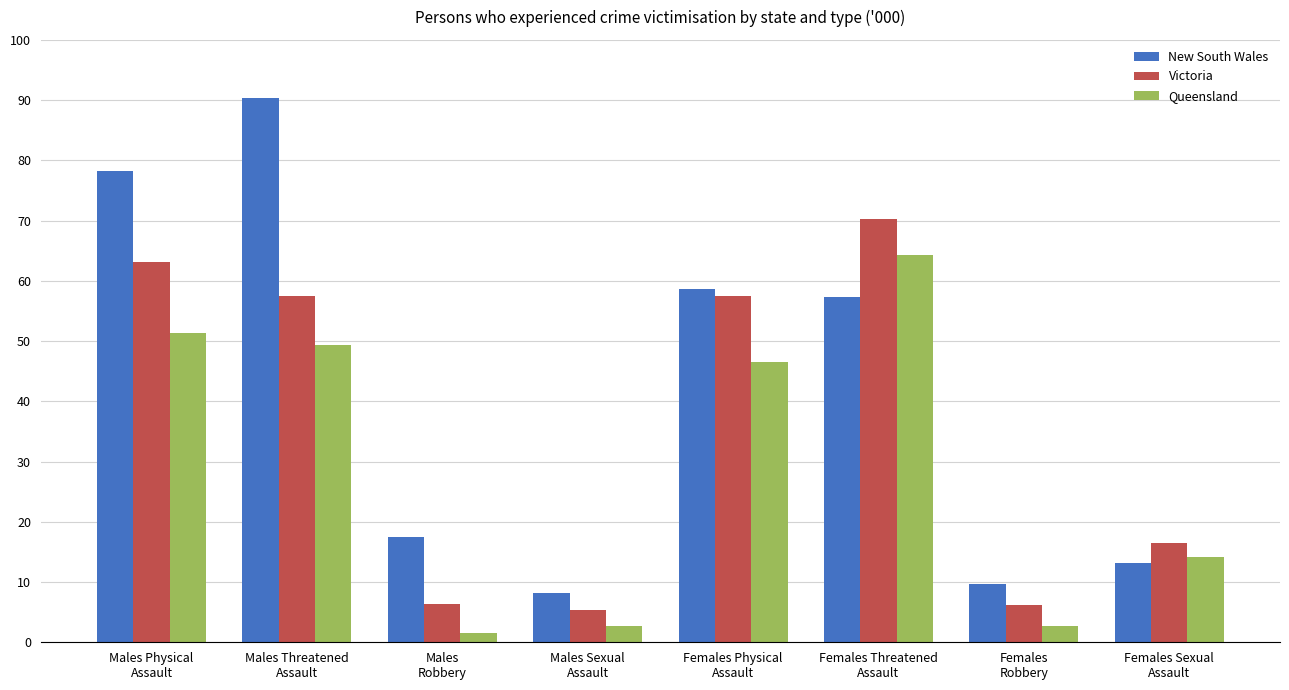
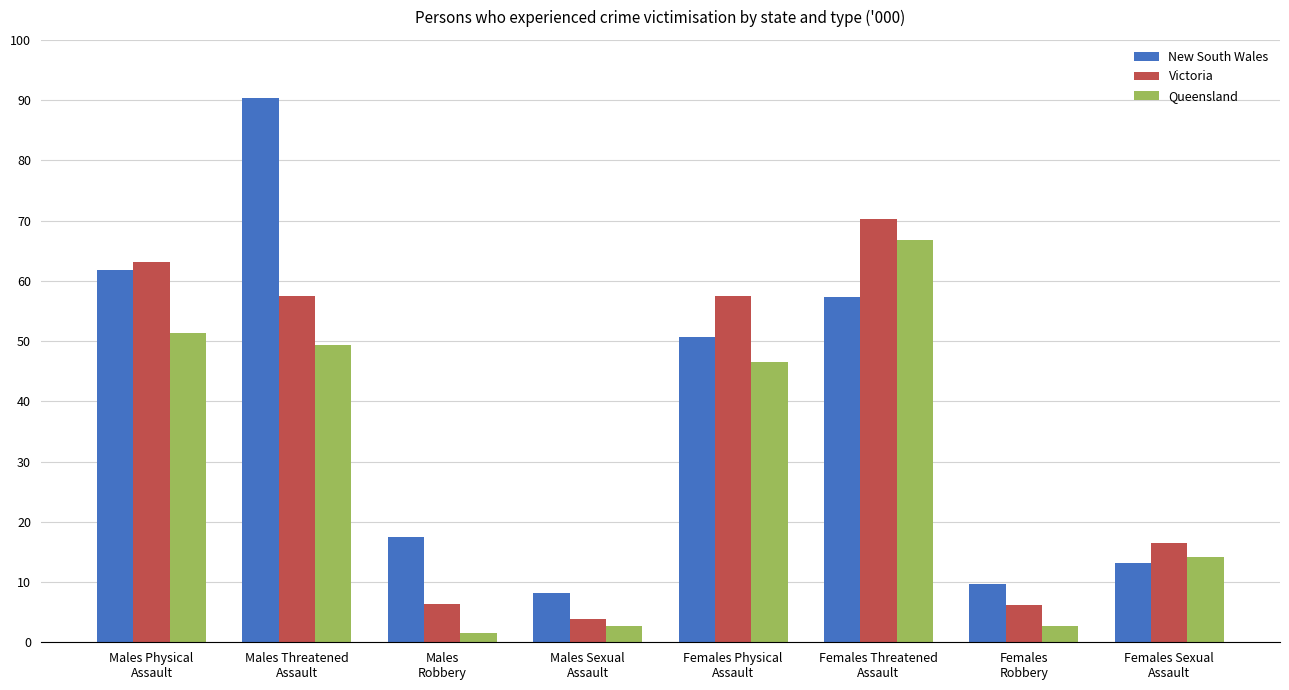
New South Wales, Males Physical Assault: 78 -> 62
Victoria, Males Sexual Assault: 5 -> 4
New South Wales, Females Physical Assault: 59 -> 51
Queensland, Females Threatened Assault: 64 -> 67
